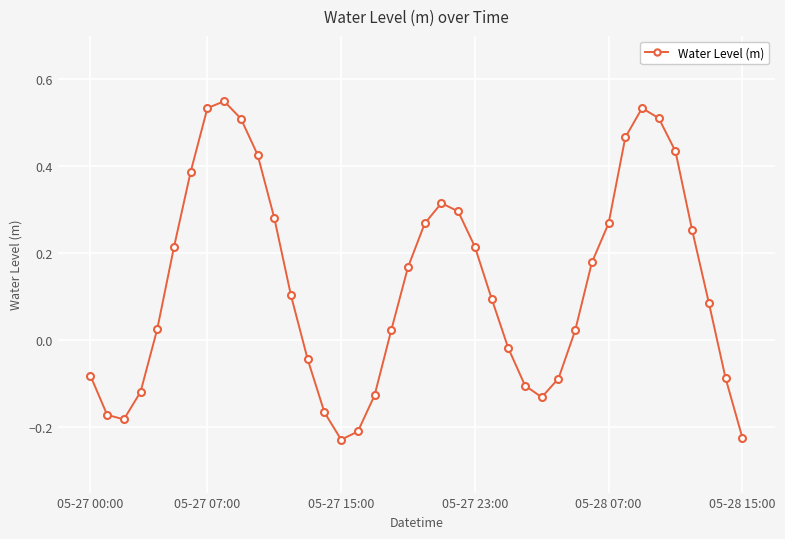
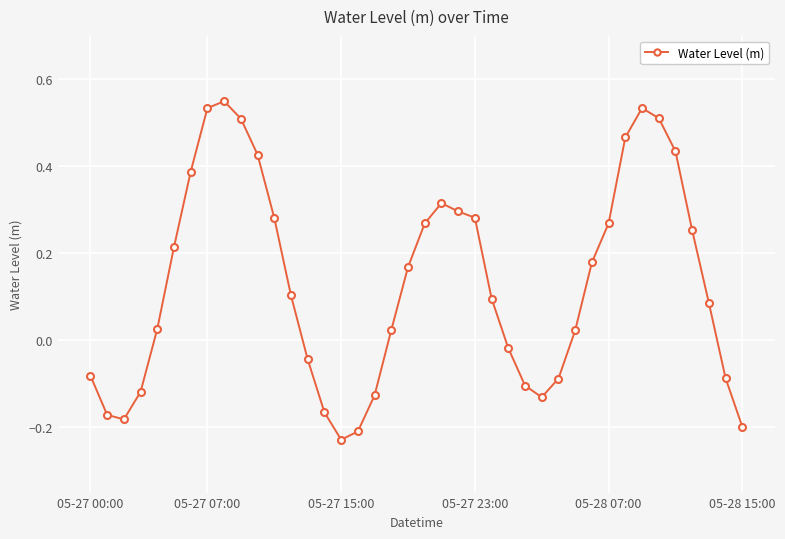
05-27 23:00: 0.22 -> 0.28
05-28 15:00: -0.22 -> -0.20
